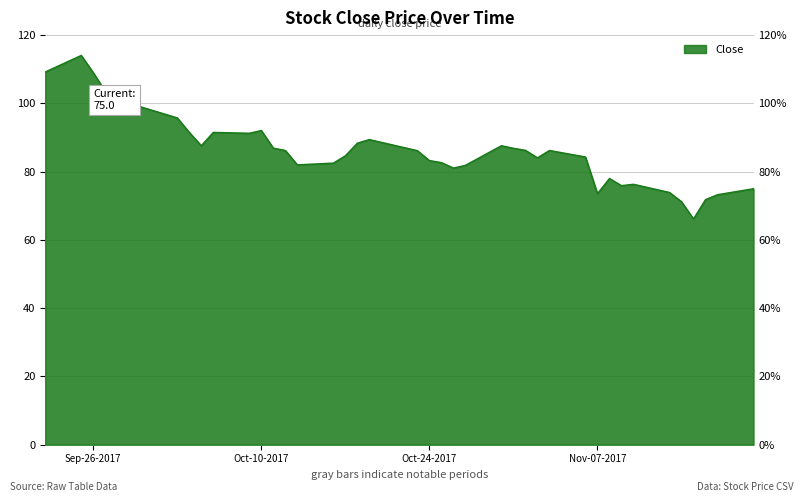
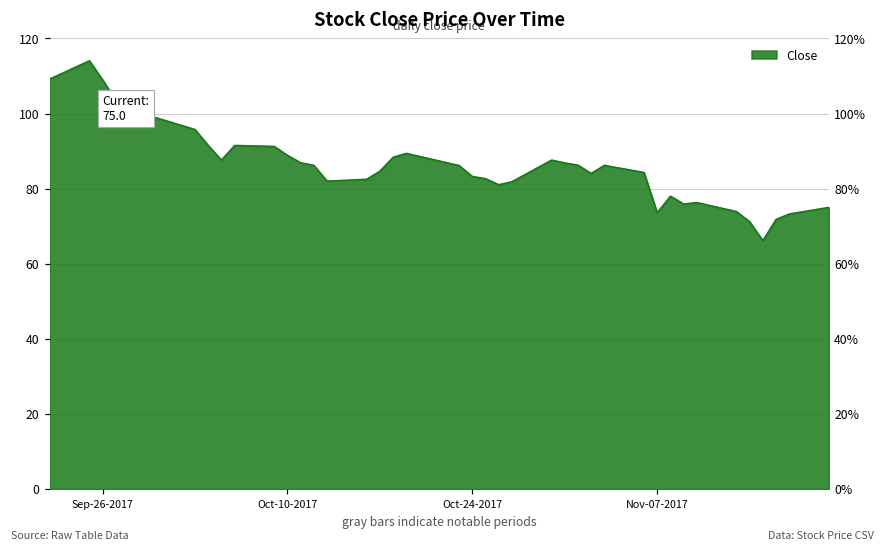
Oct-10-2017: 92 -> 89
